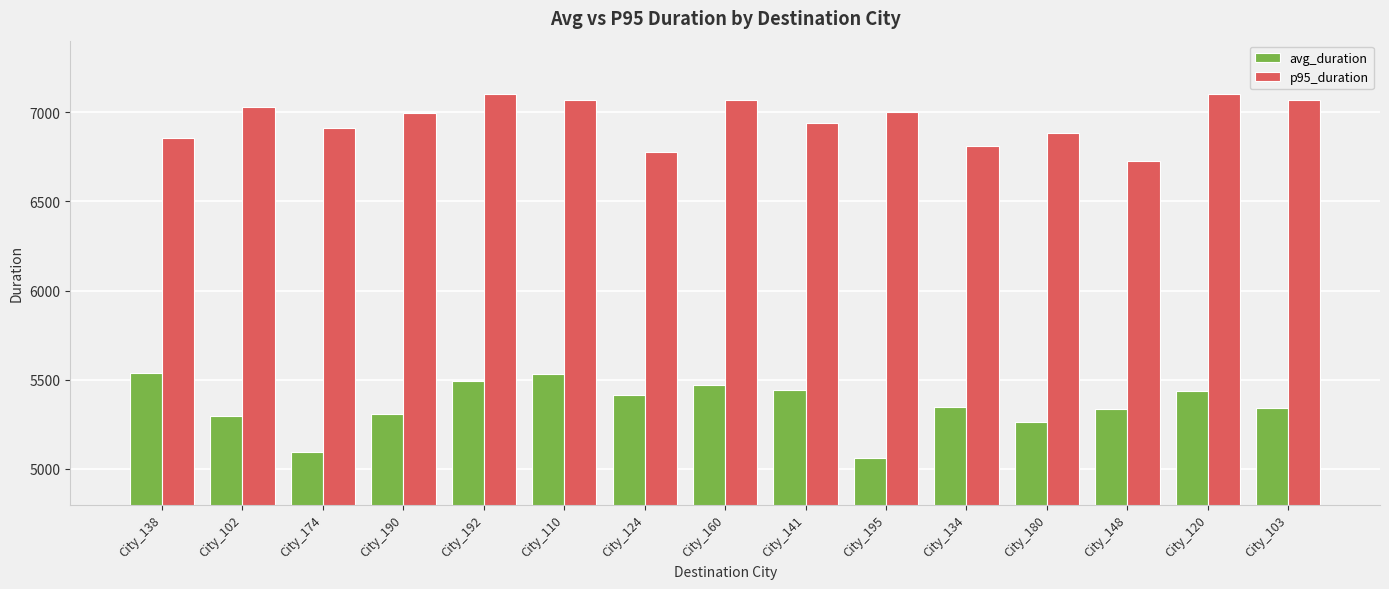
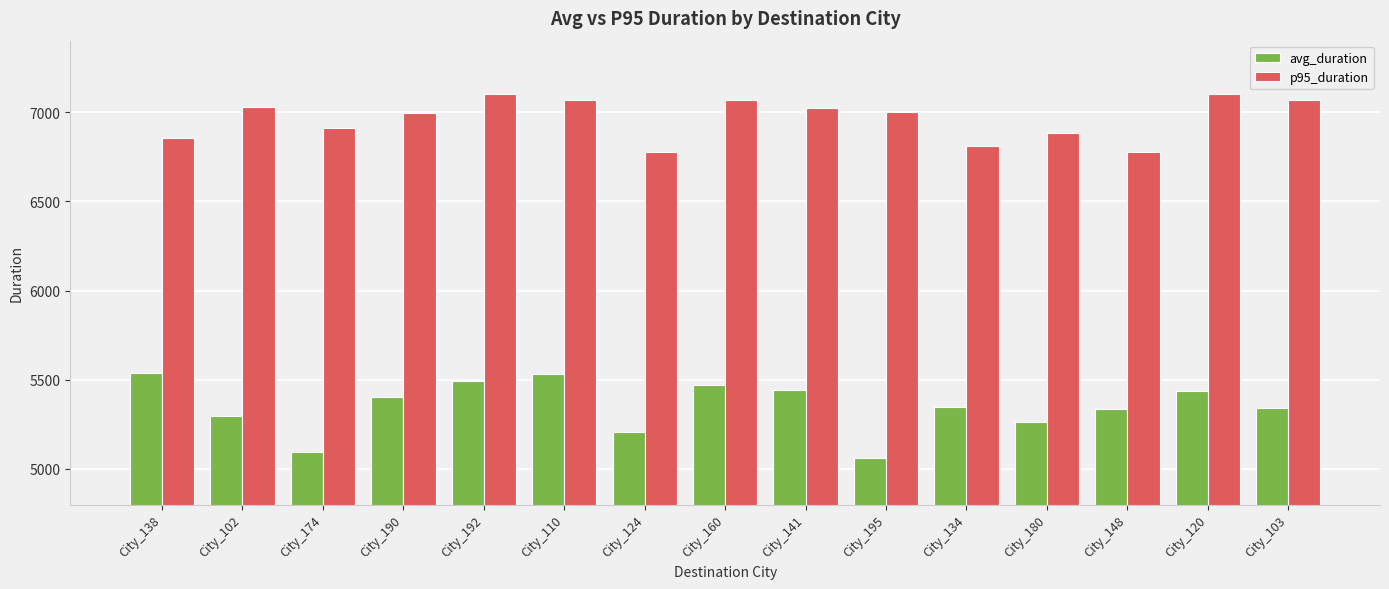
avg_duration, City_190: 5310 -> 5400
avg_duration, City_124: 5420 -> 5210
p95_duration, City_141: 6940 -> 7020
p95_duration, City_148: 6720 -> 6780
